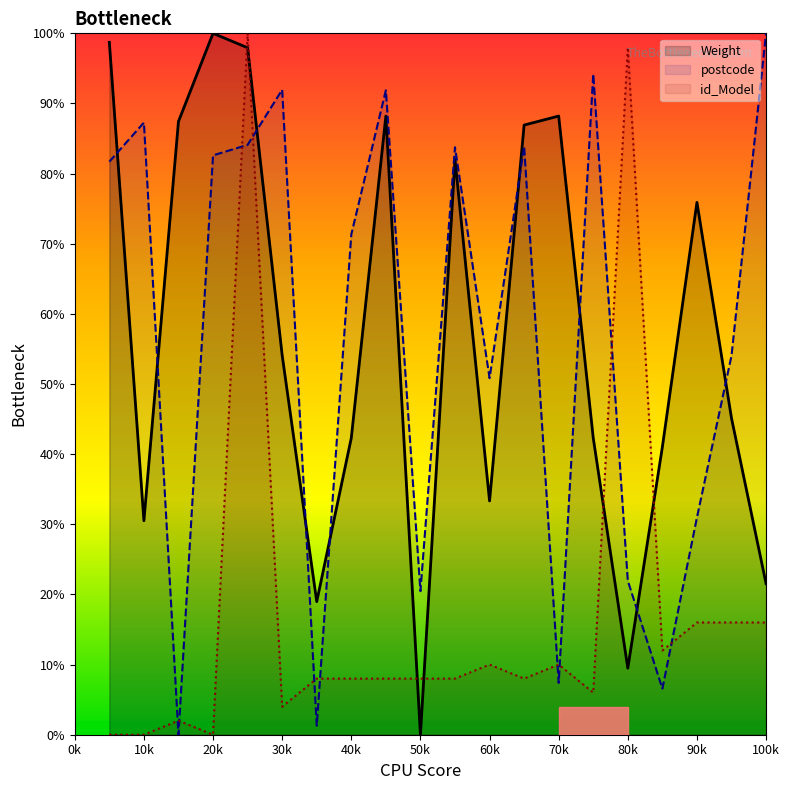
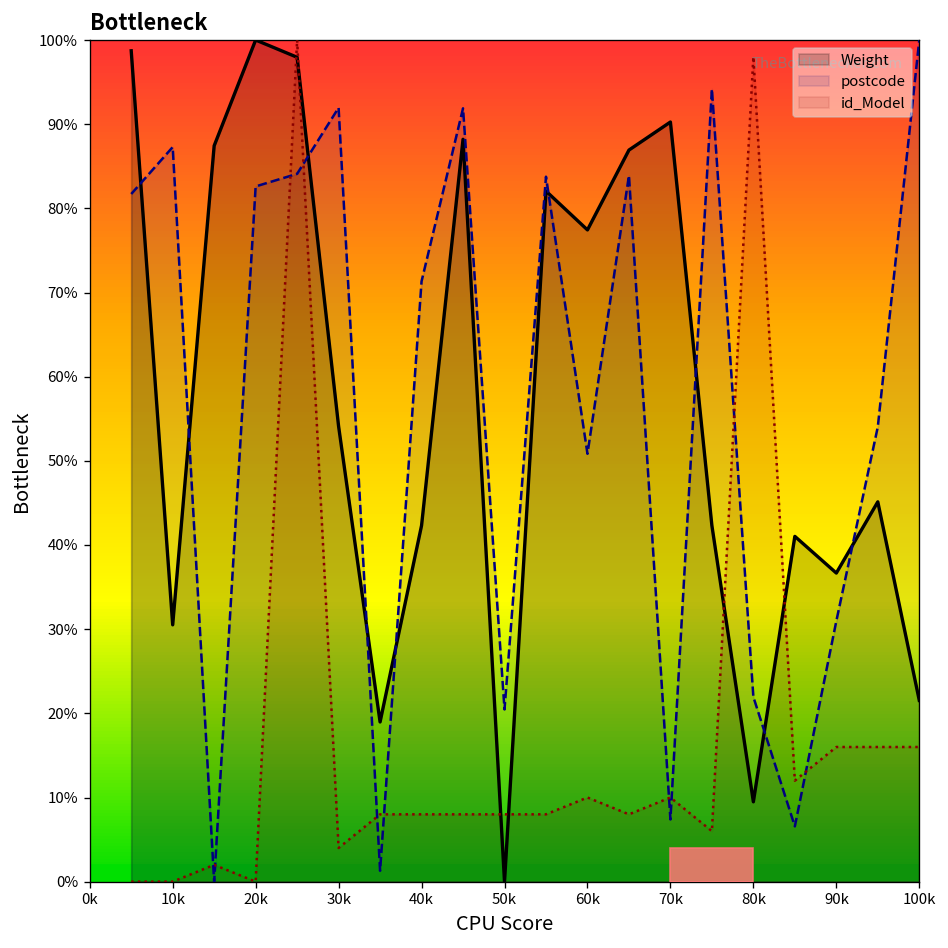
Weight, 60k: 33% -> 77%
Weight, 70k: 88% -> 90%
Weight, 90k: 76% -> 37%
